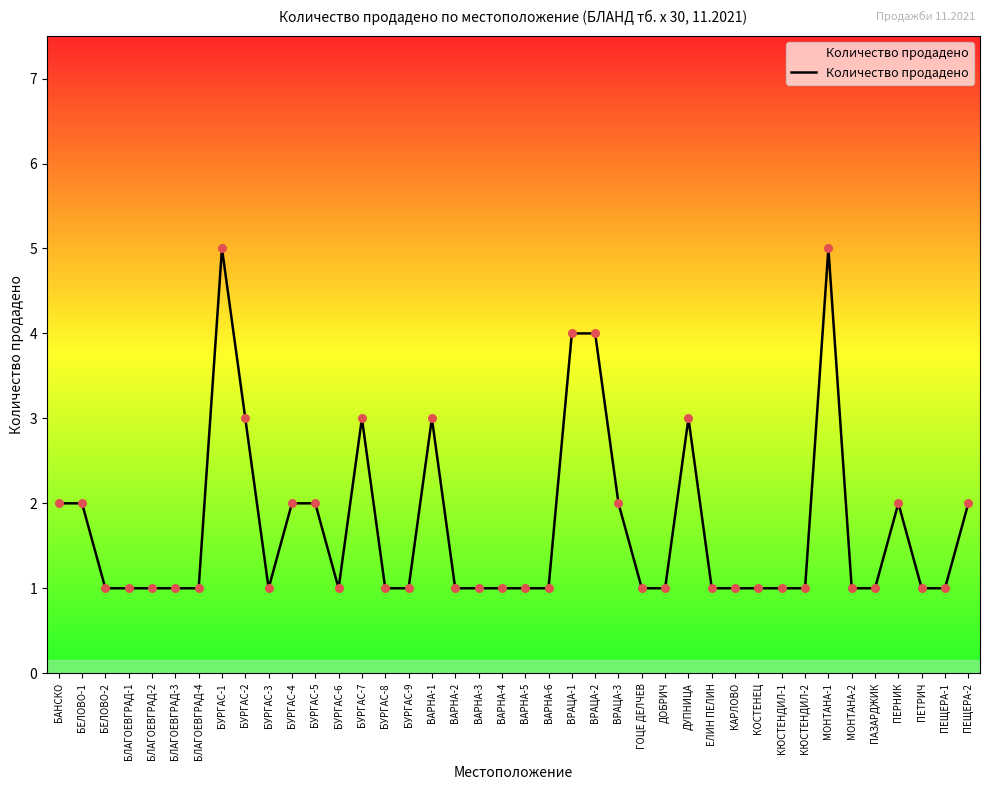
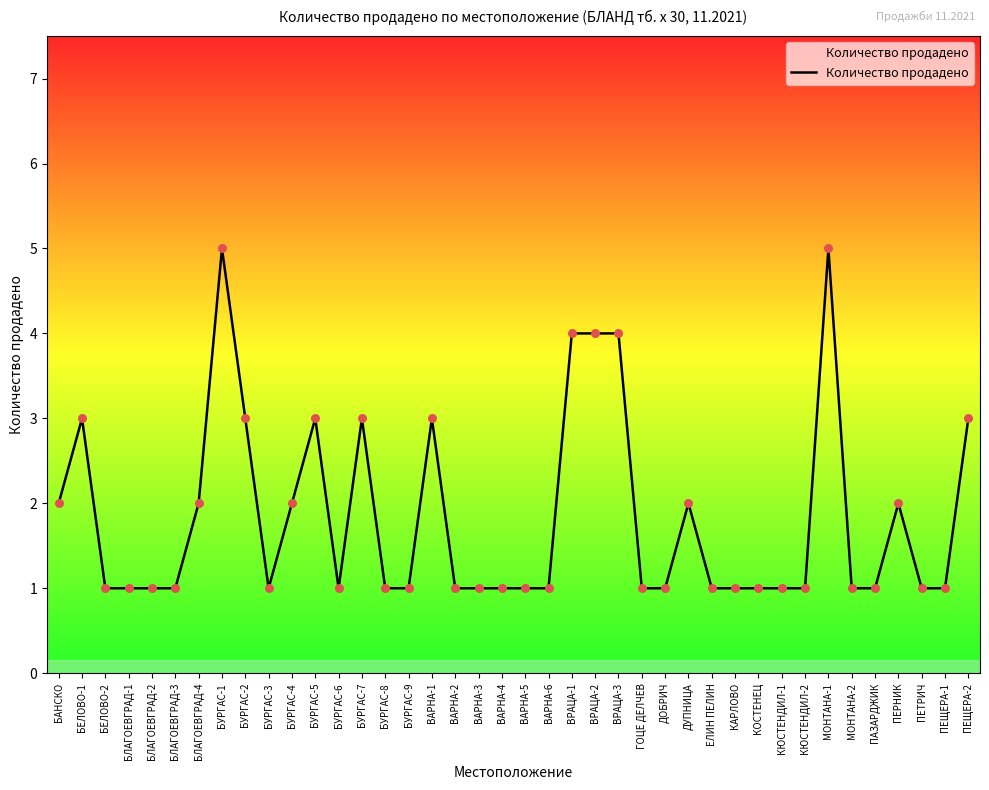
БЕЛОВО-1: 2 -> 3
БЛАГОЕВГРАД-4: 1 -> 2
БУРГАС-5: 2 -> 3
ВРАЦА-3: 2 -> 4
ДУПНИЦА: 3 -> 2
ПЕЩЕРА-2: 2 -> 3
